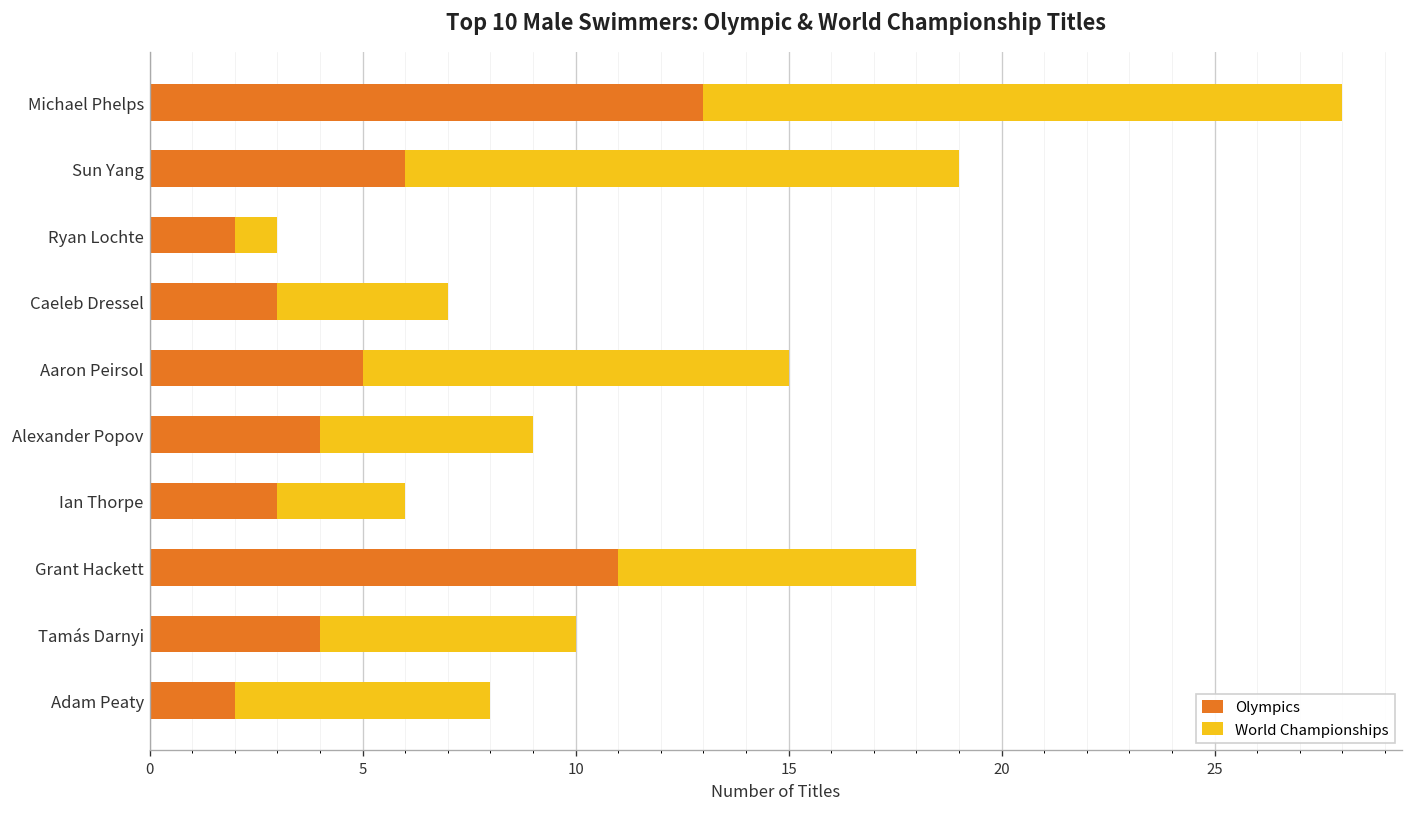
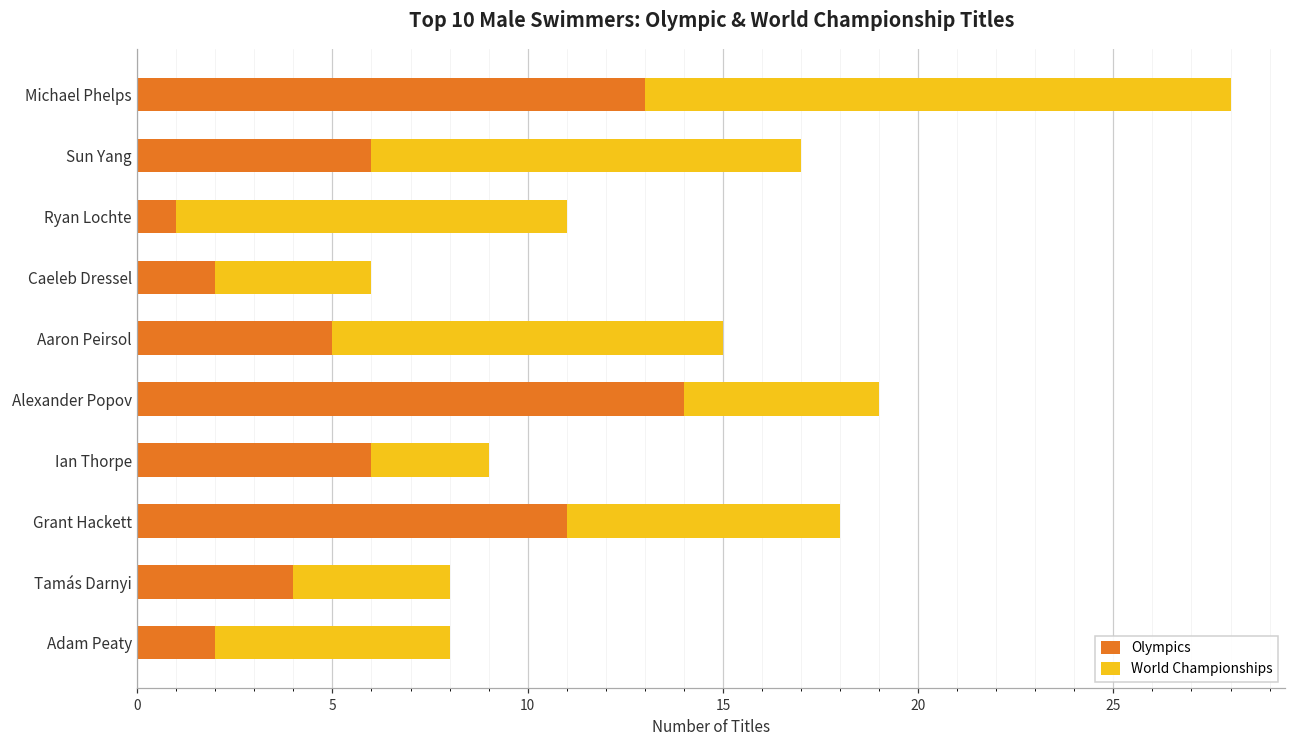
World Championships, Sun Yang: 13 -> 11
Olympics, Ryan Lochte: 2 -> 1
World Championships, Ryan Lochte: 1 -> 10
Olympics, Caeleb Dressel: 3 -> 2
Olympics, Alexander Popov: 4 -> 14
Olympics, Ian Thorpe: 3 -> 6
World Championships, Tamás Darnyi: 6 -> 4
